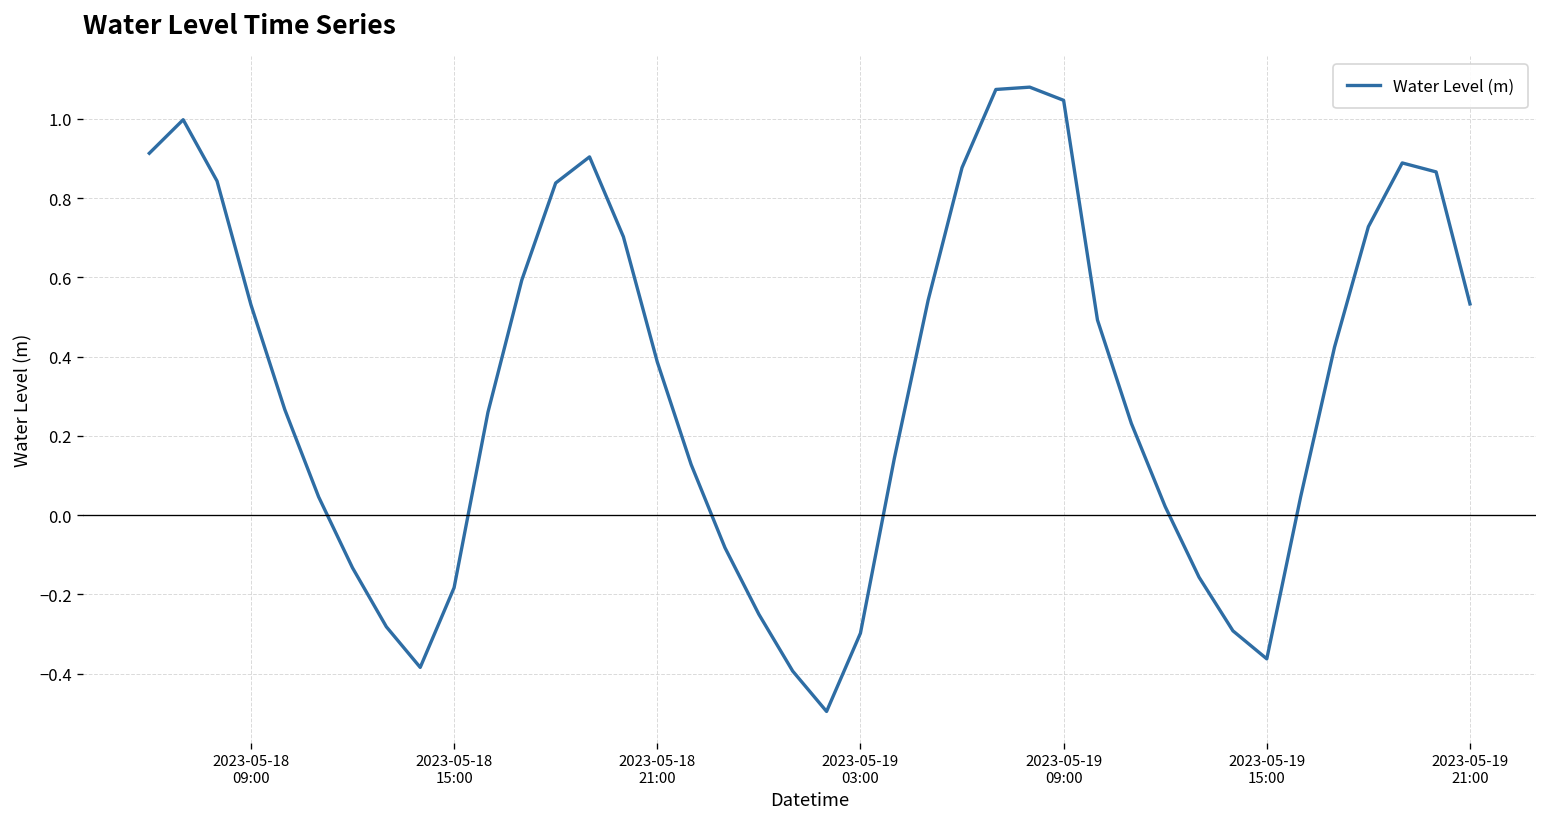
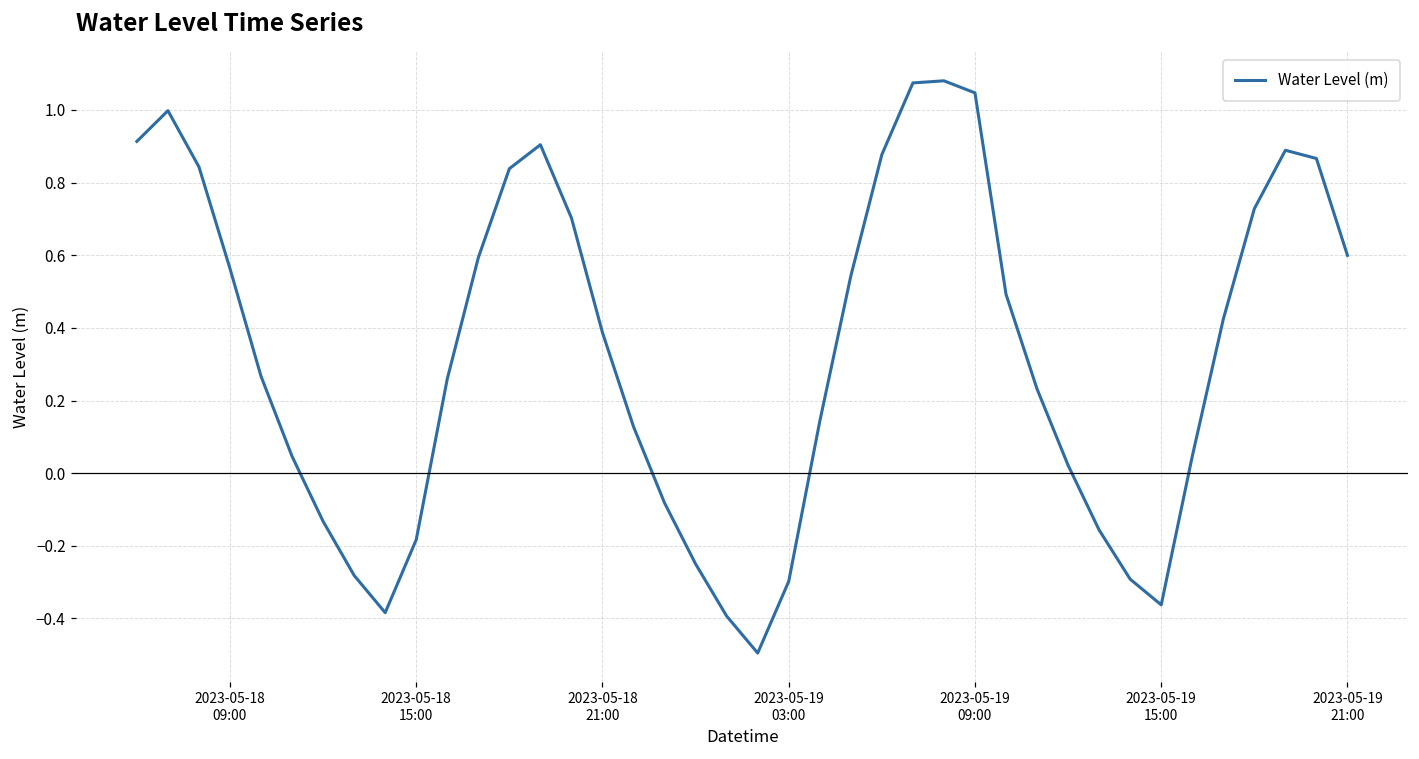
2023-05-18 09:00: 0.53 -> 0.56
2023-05-19 21:00: 0.53 -> 0.60
